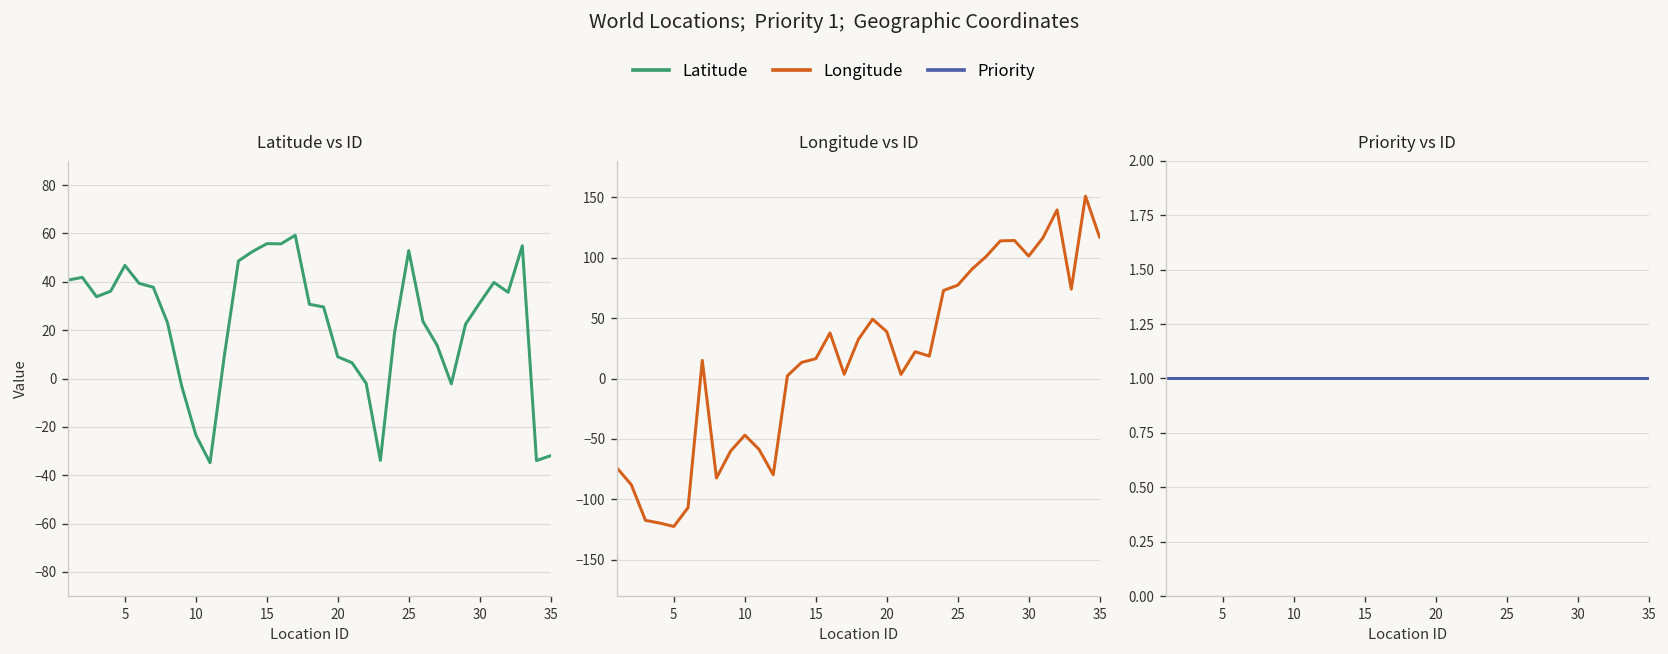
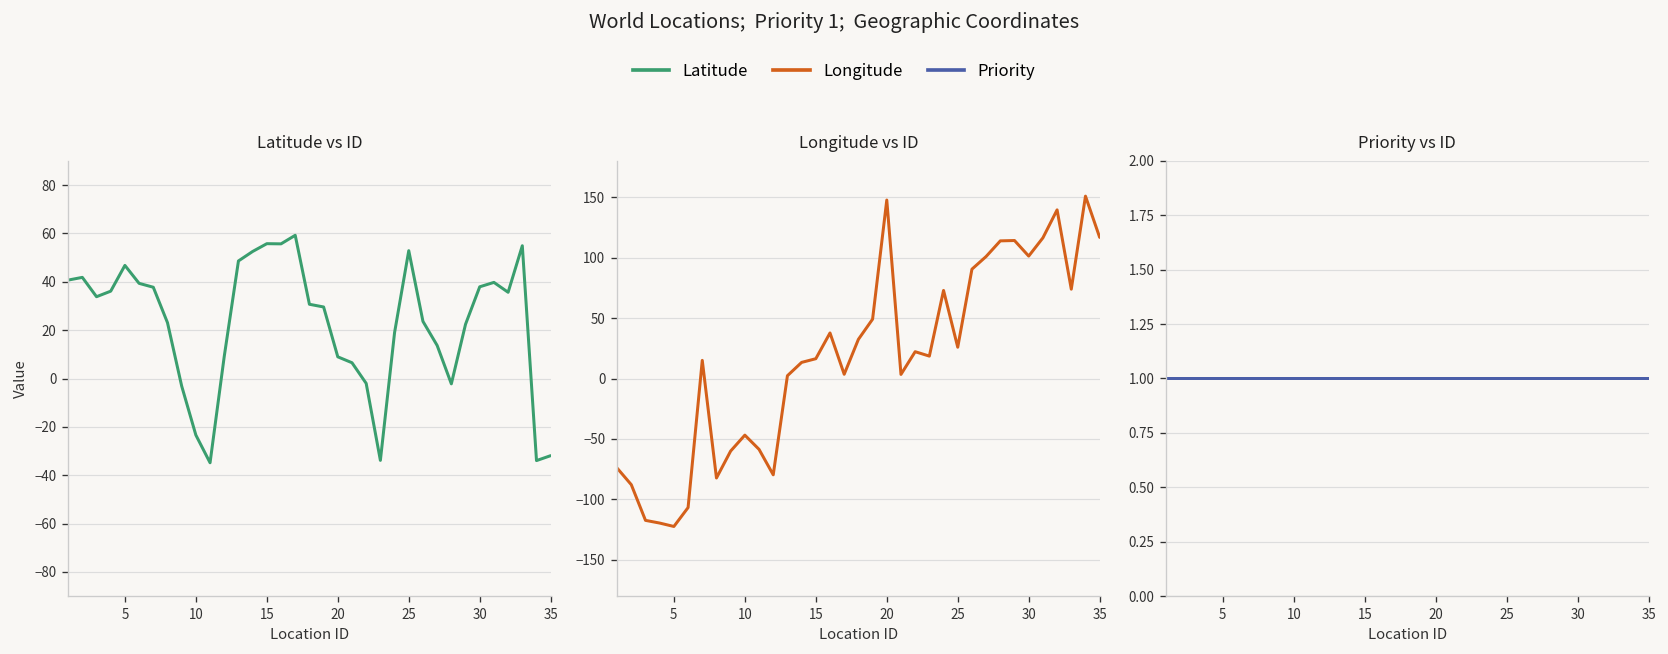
Latitude vs ID, 30: 31 -> 38
Longitude vs ID, 20: 39 -> 148
Longitude vs ID, 25: 77 -> 26
